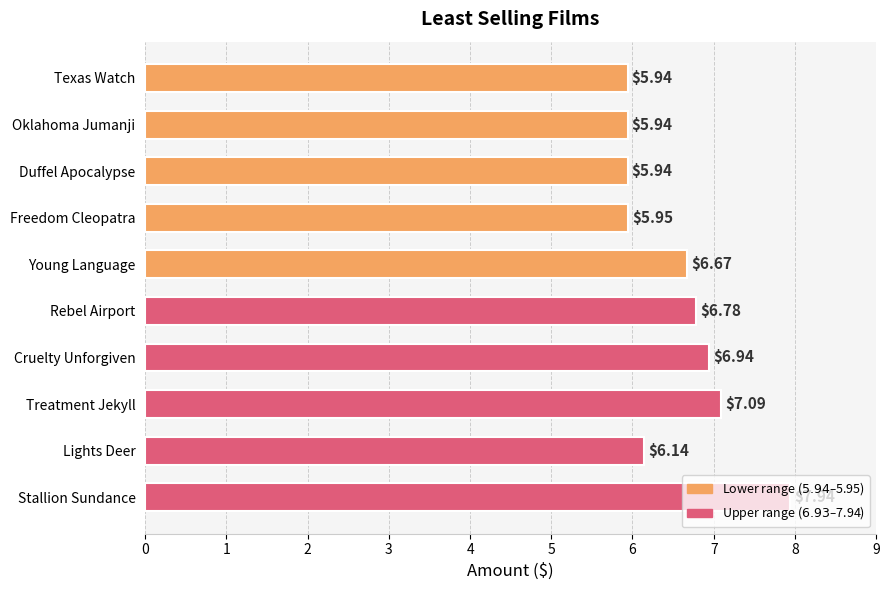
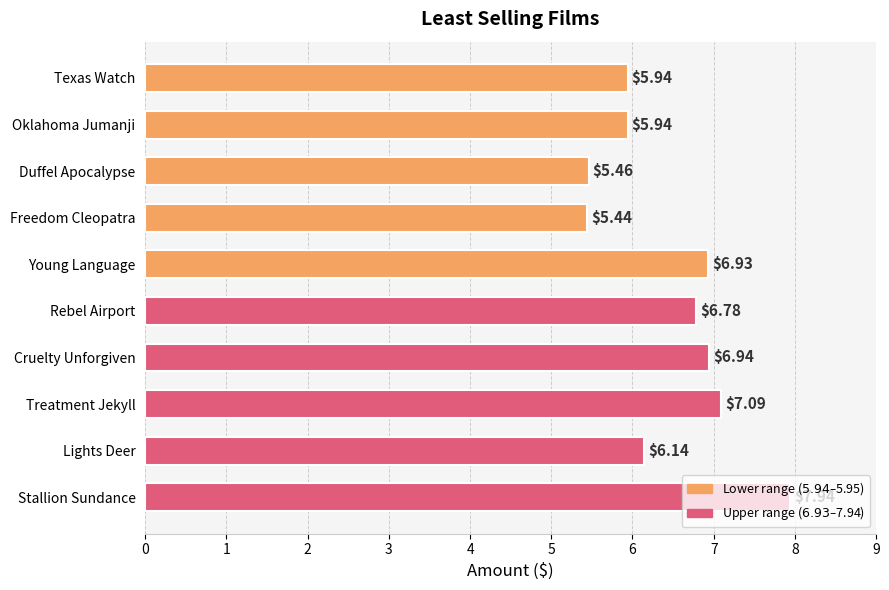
Duffel Apocalypse: $5.94 -> $5.46
Freedom Cleopatra: $5.95 -> $5.44
Young Language: $6.67 -> $6.93
